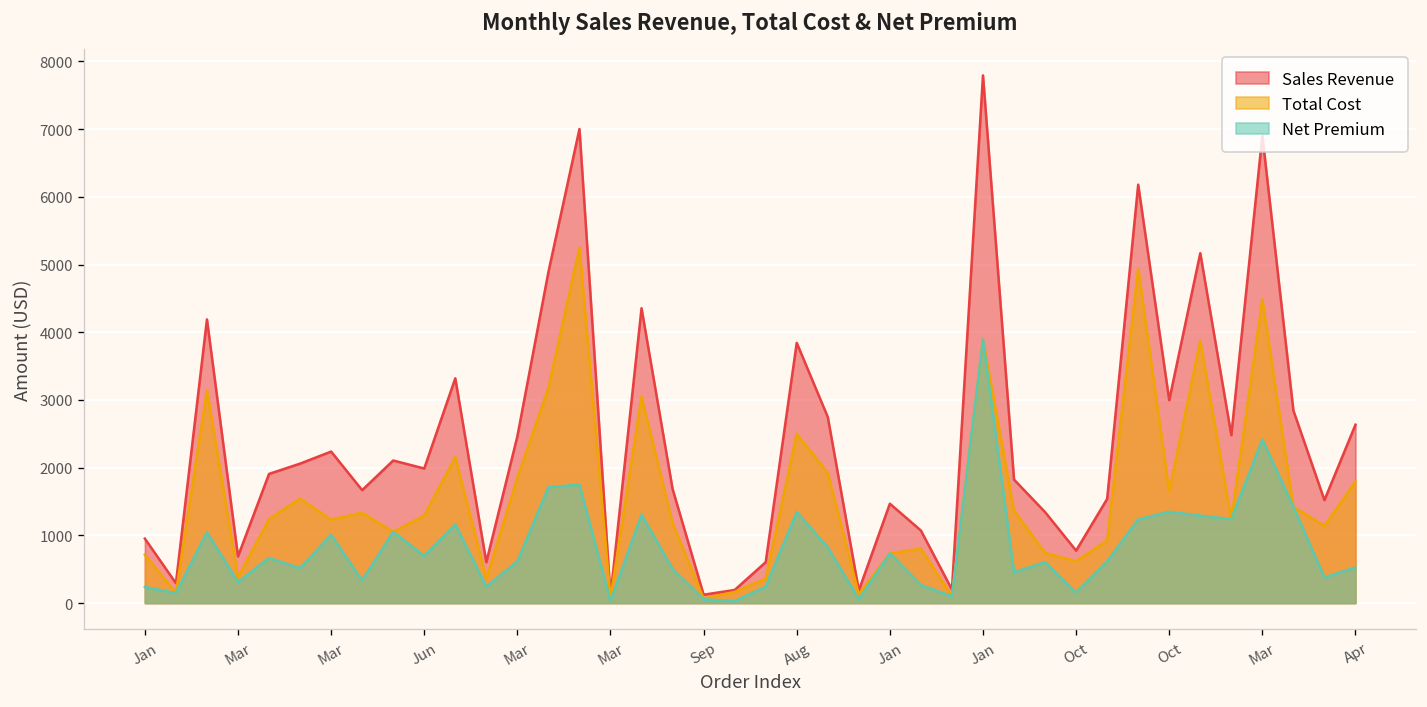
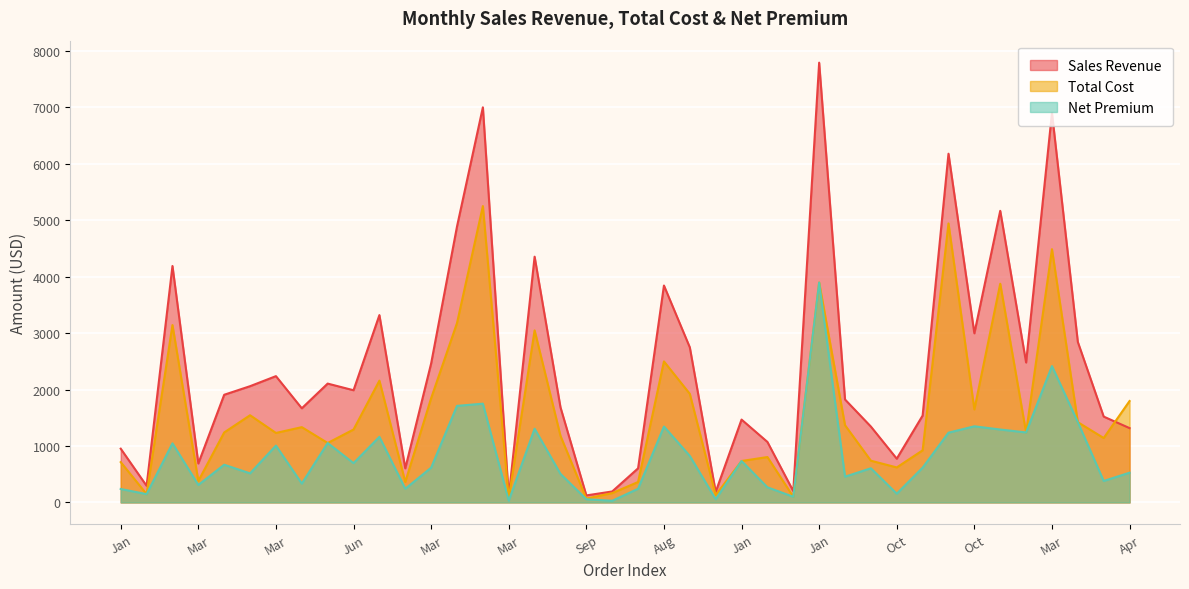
Sales Revenue, Apr: 2600 -> 1300
